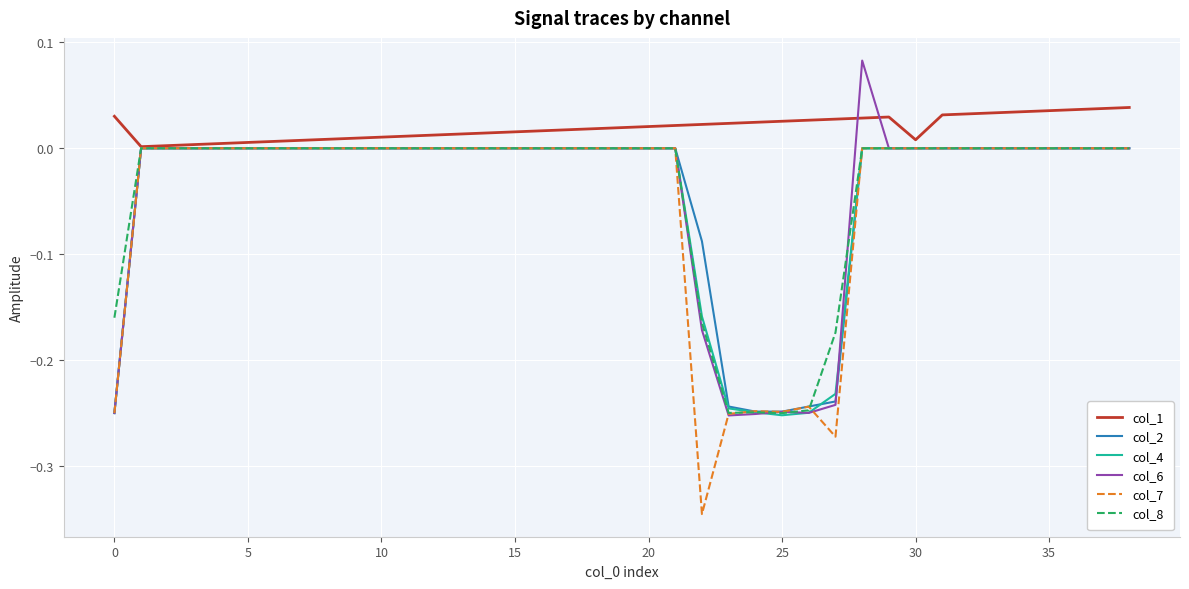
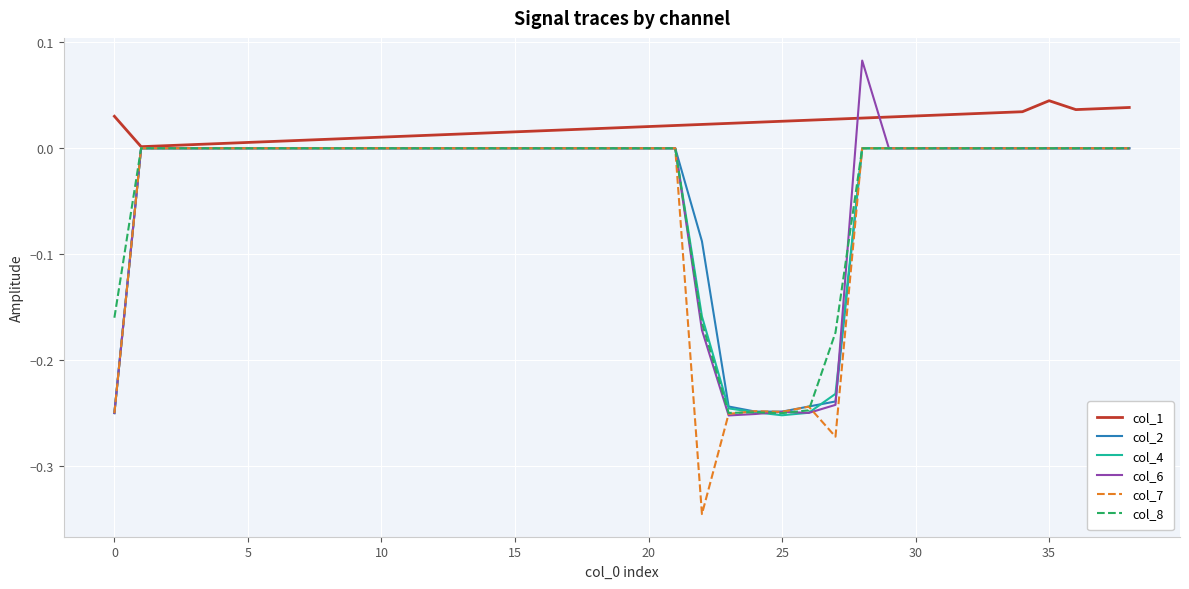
col_1, 30: 0.008 -> 0.031
col_1, 35: 0.036 -> 0.045
